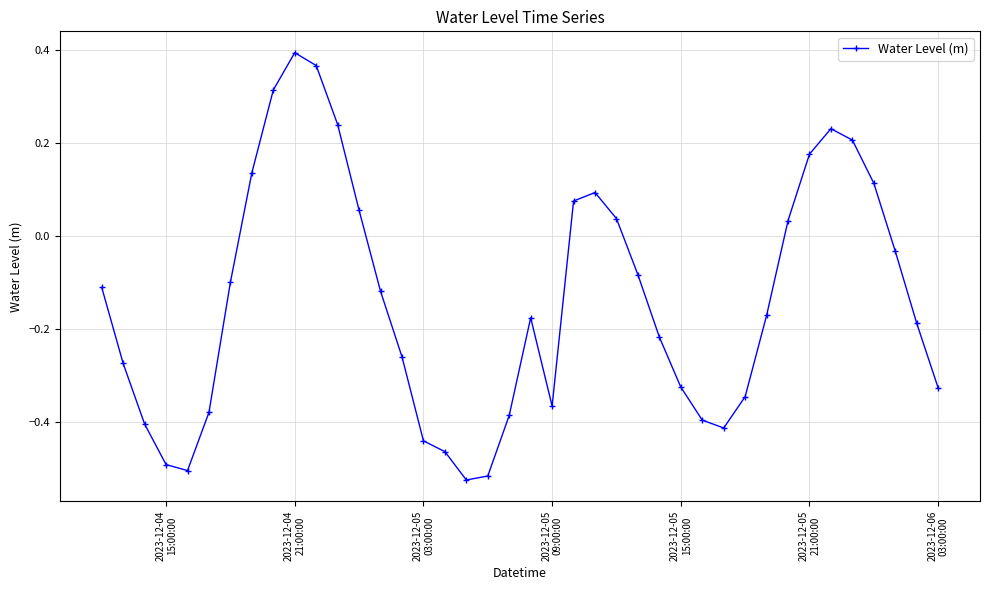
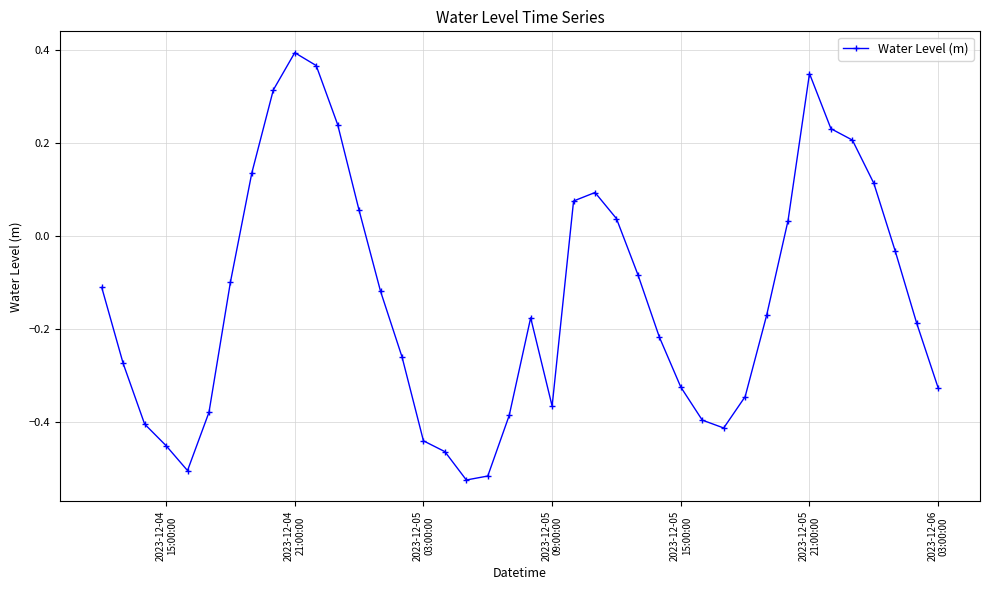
2023-12-04 15:00:00: -0.49 -> -0.45
2023-12-05 21:00:00: 0.18 -> 0.35
